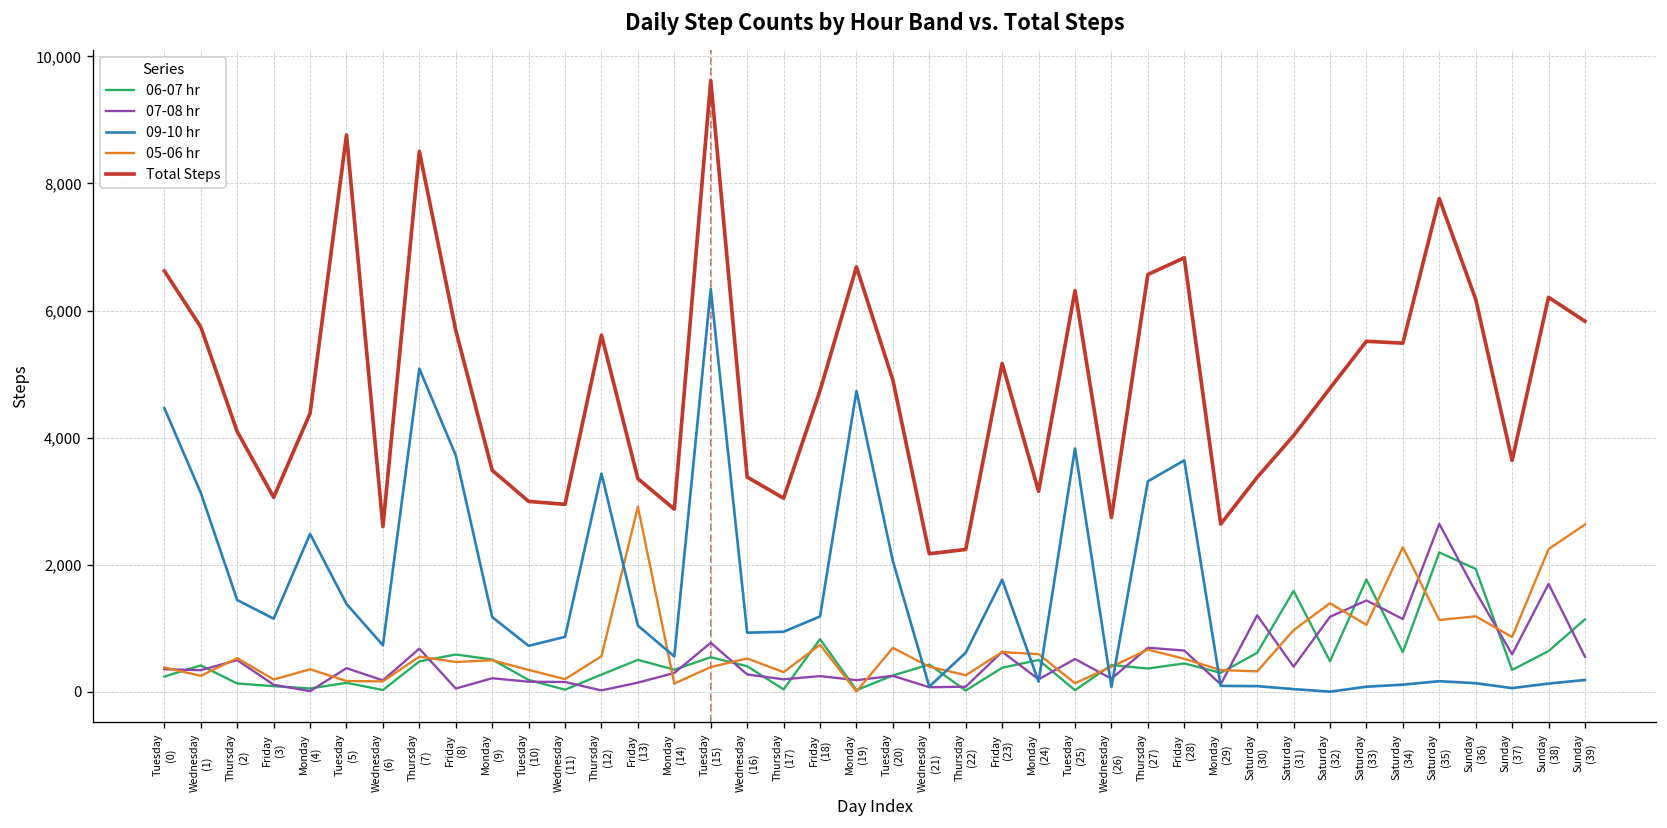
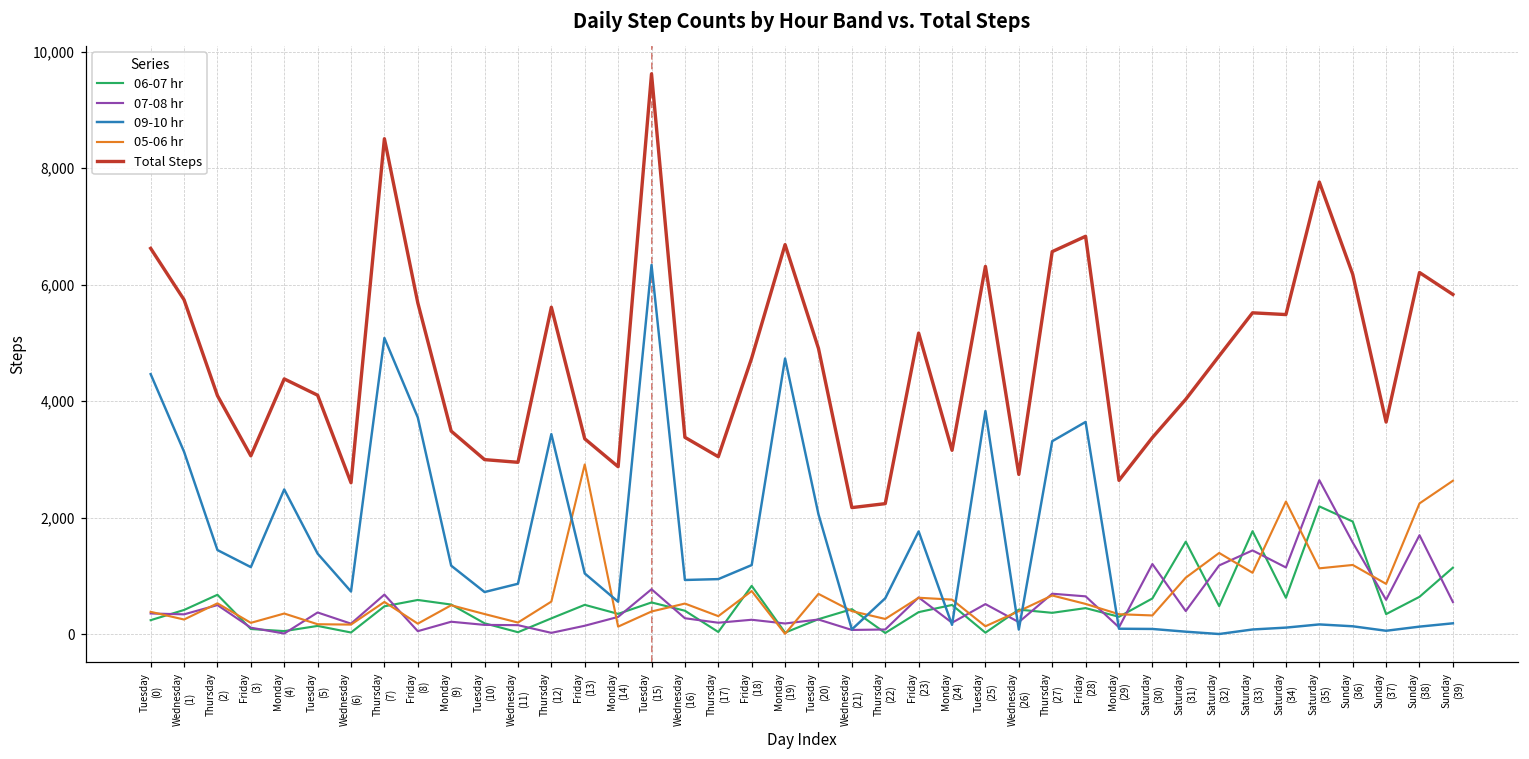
06-07 hr, Thursday (2): 100 -> 700
Total Steps, Tuesday (5): 8,800 -> 4,100
05-06 hr, Friday (8): 500 -> 200
